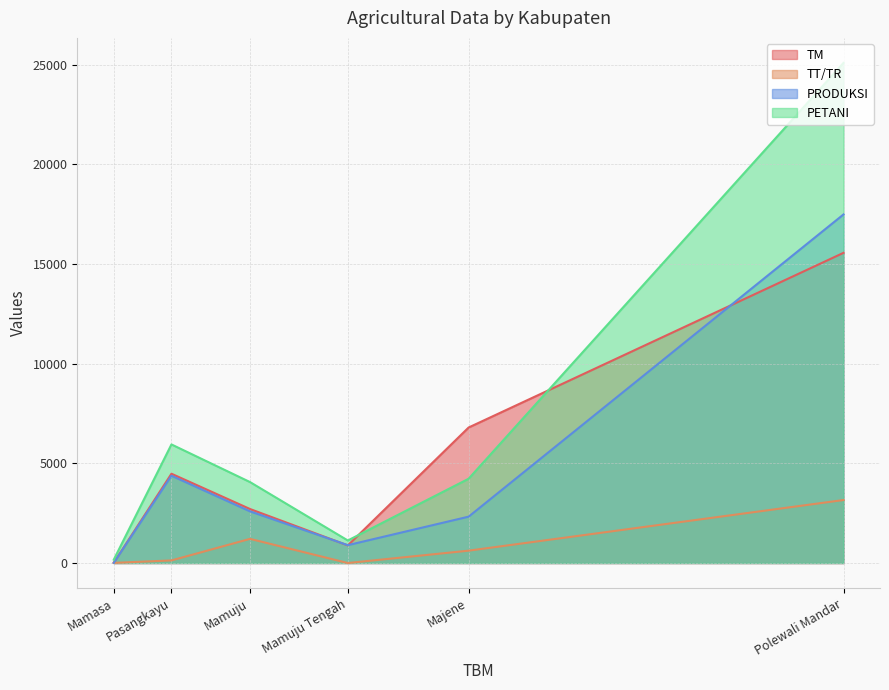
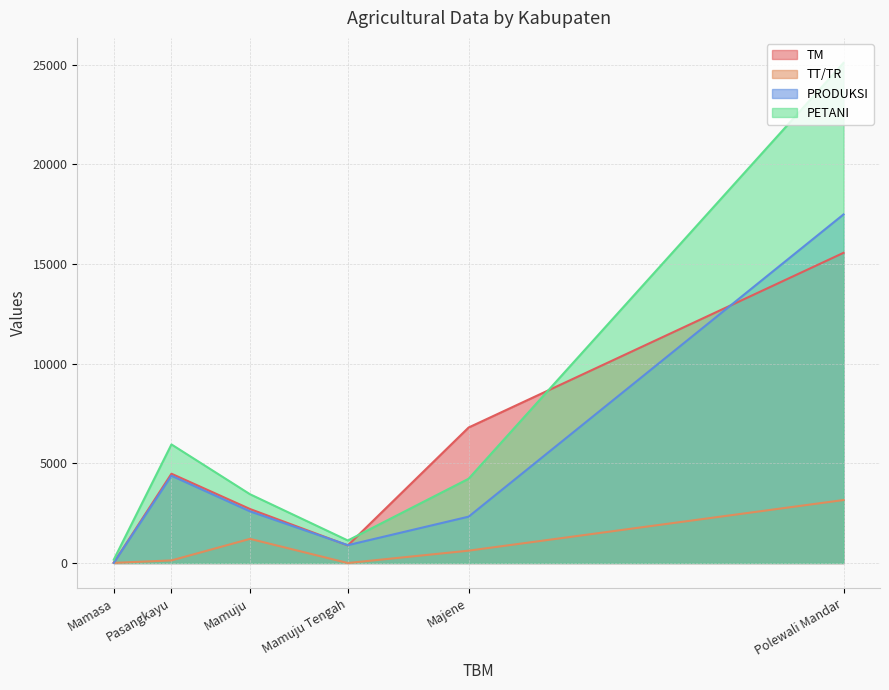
PETANI, Mamuju: 4100 -> 3500
